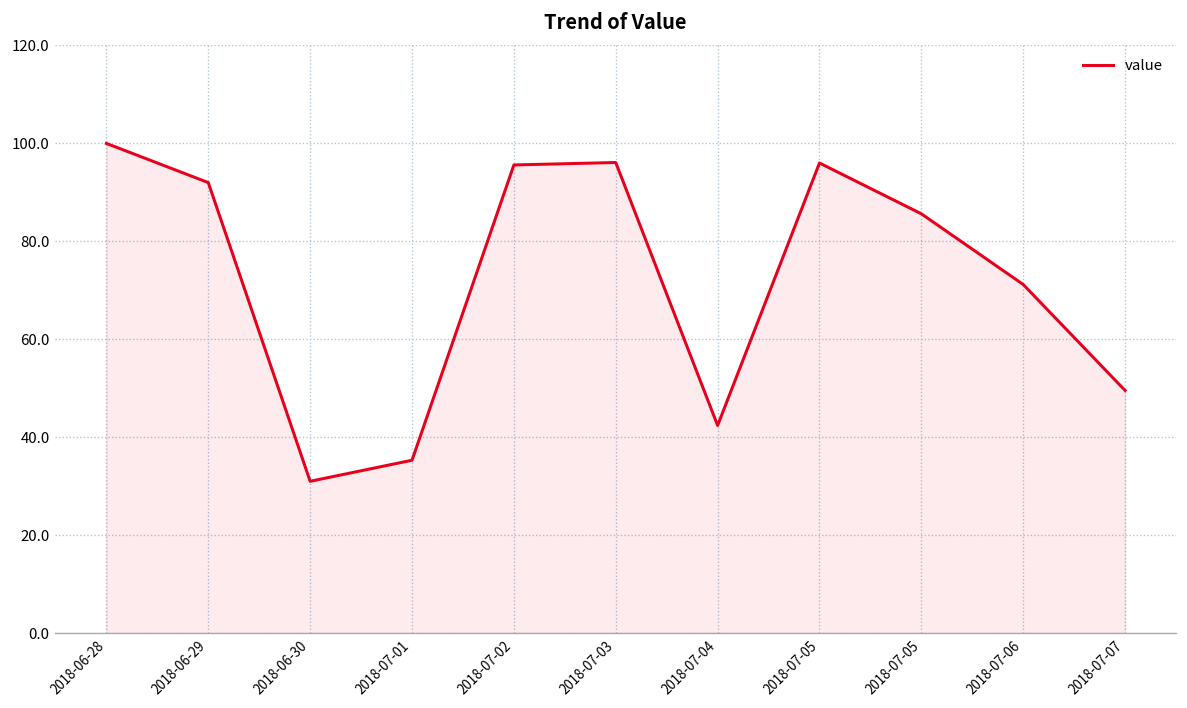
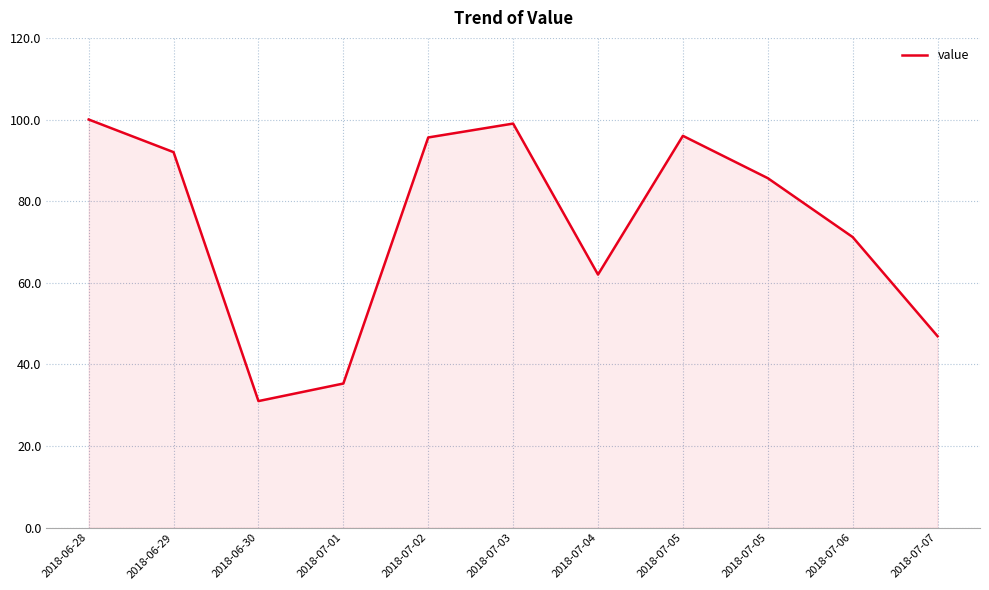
2018-07-03: 96 -> 99
2018-07-04: 42 -> 62
2018-07-07: 50 -> 47
